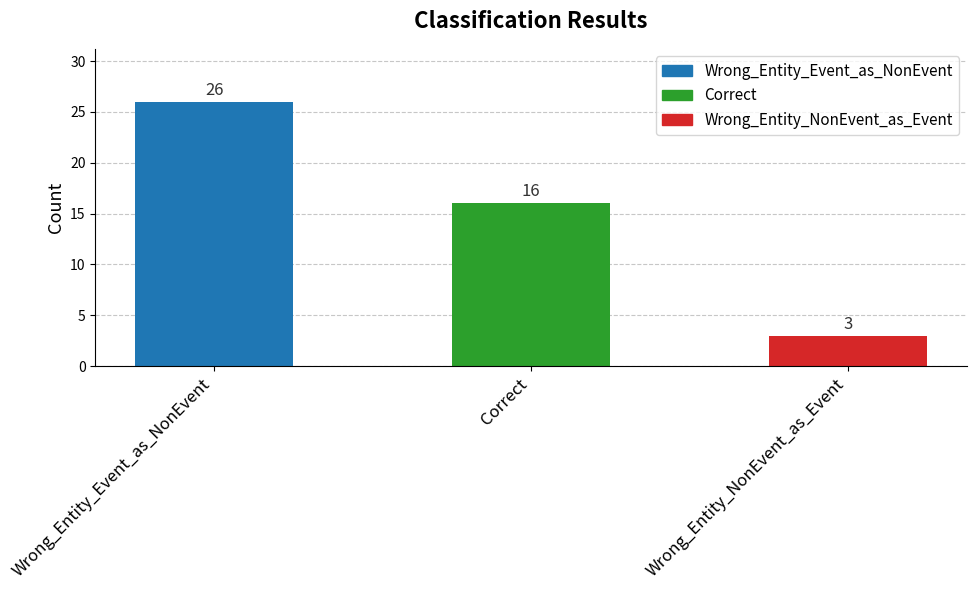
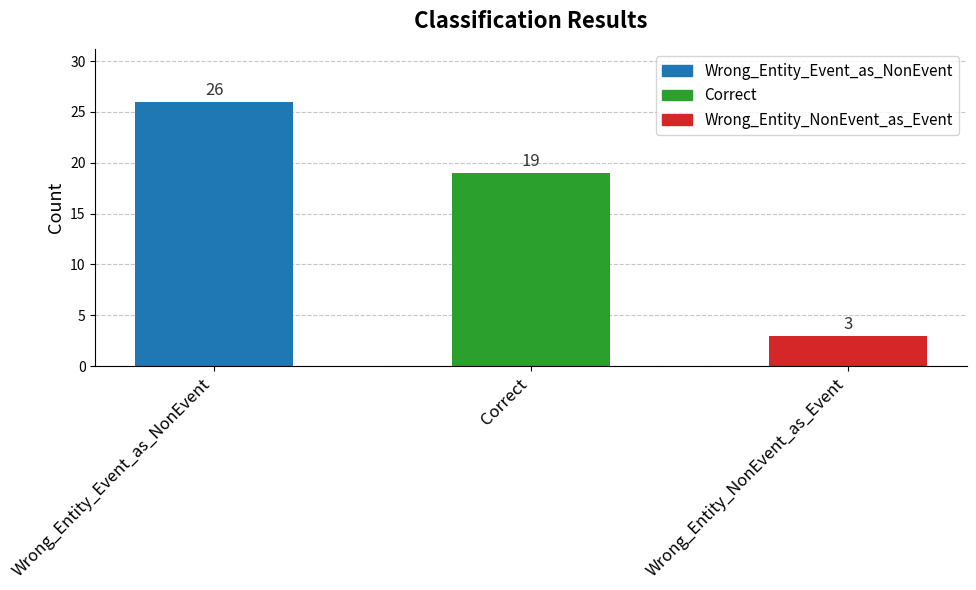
Correct: 16 -> 19
